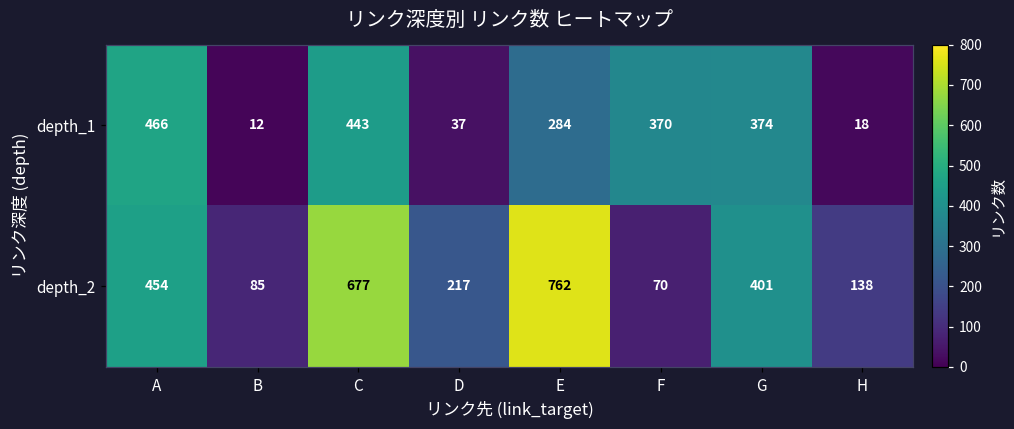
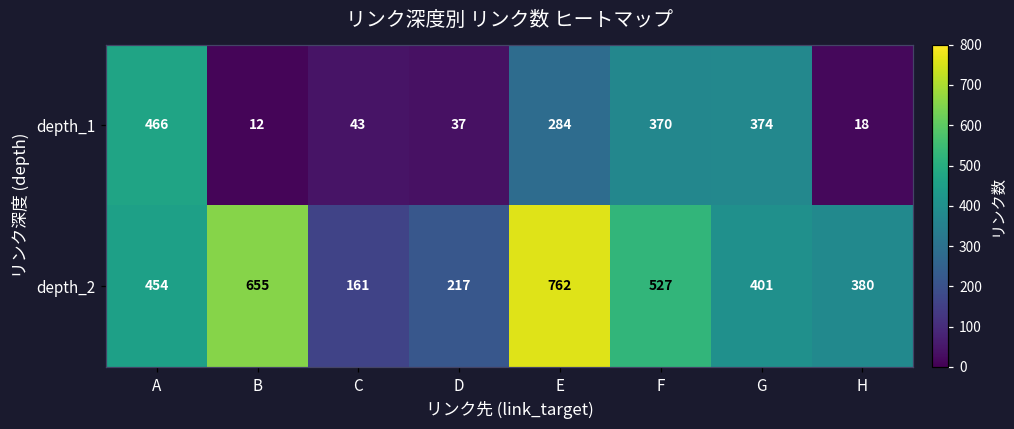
depth_1, C: 443 -> 43
depth_2, B: 85 -> 655
depth_2, C: 677 -> 161
depth_2, F: 70 -> 527
depth_2, H: 138 -> 380
